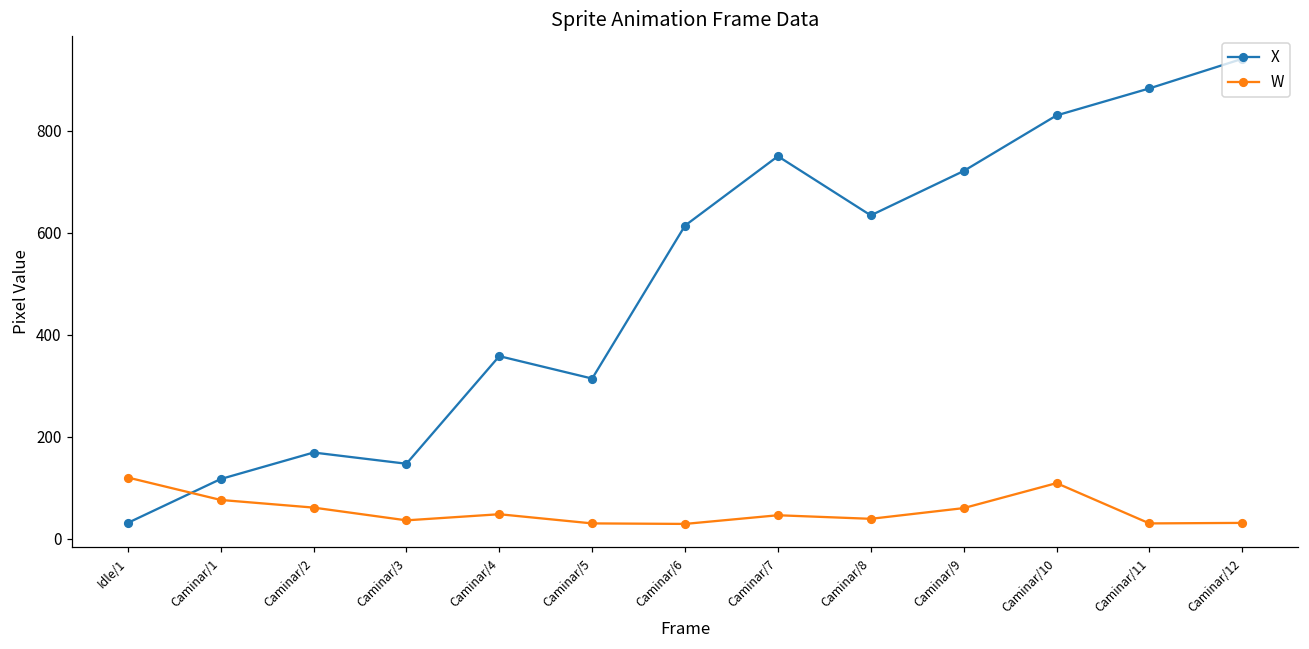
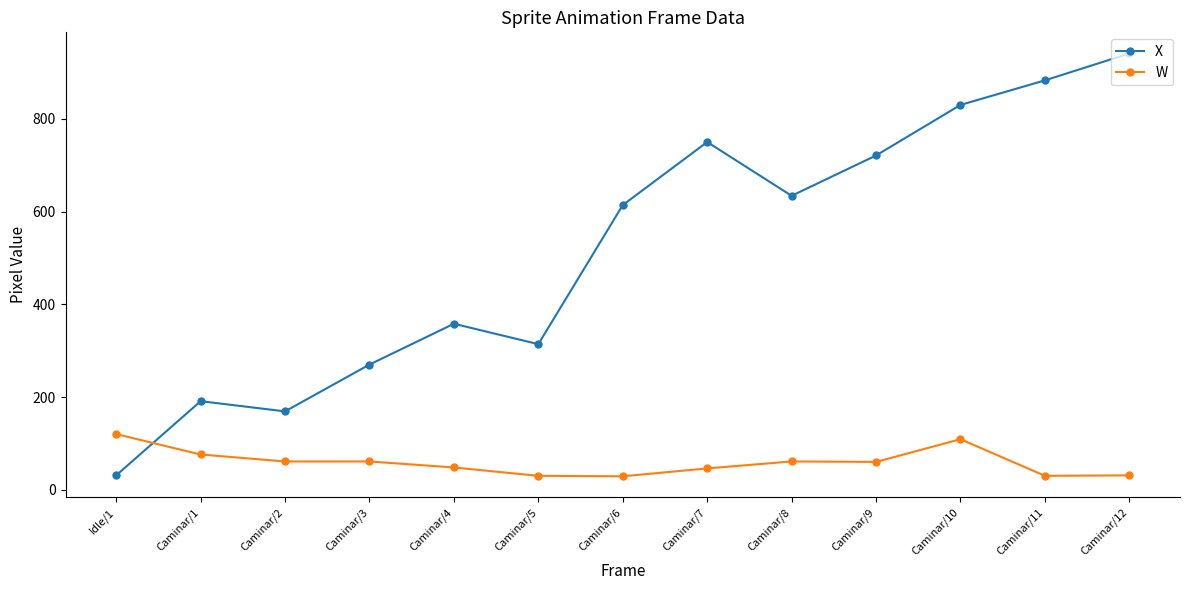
X, Caminar/1: 120 -> 190
X, Caminar/3: 150 -> 270
W, Caminar/3: 40 -> 60
W, Caminar/8: 40 -> 60
